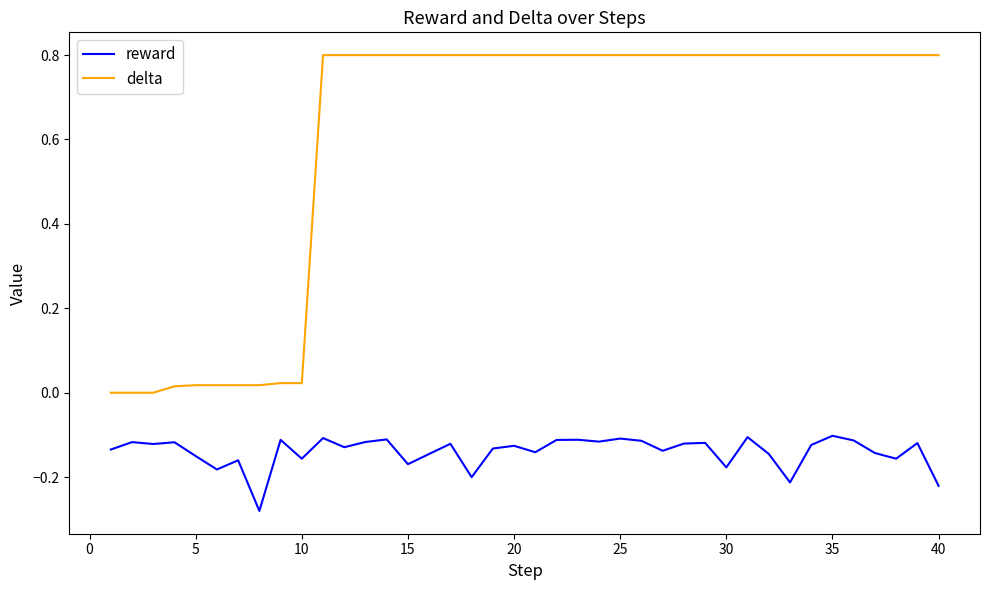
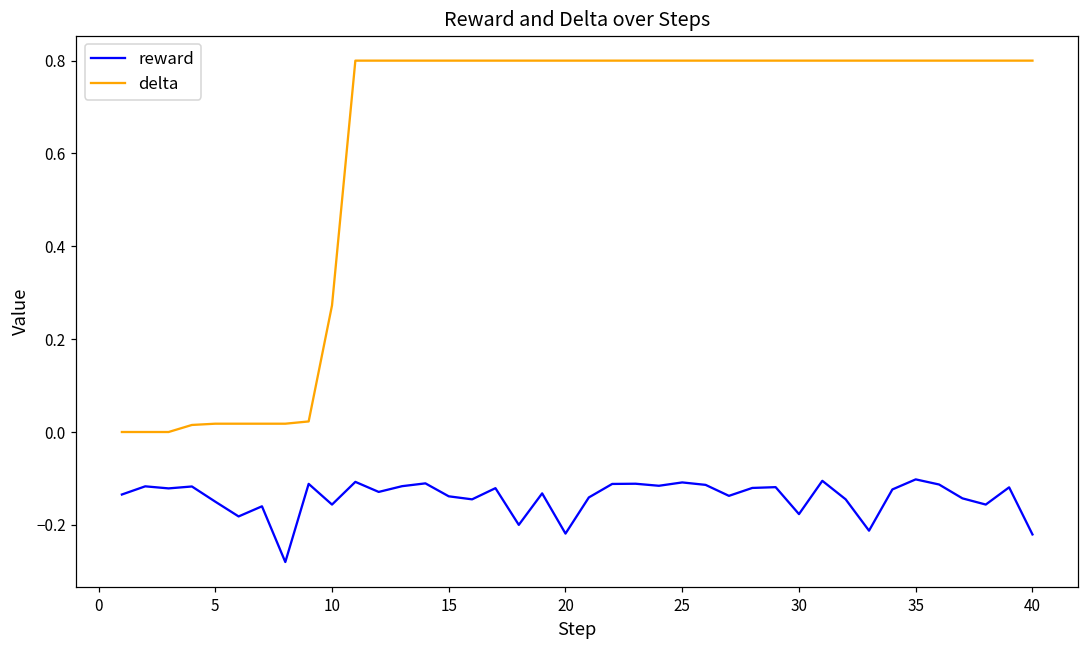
delta, 10: 0.02 -> 0.27
reward, 15: -0.17 -> -0.14
reward, 20: -0.13 -> -0.22
